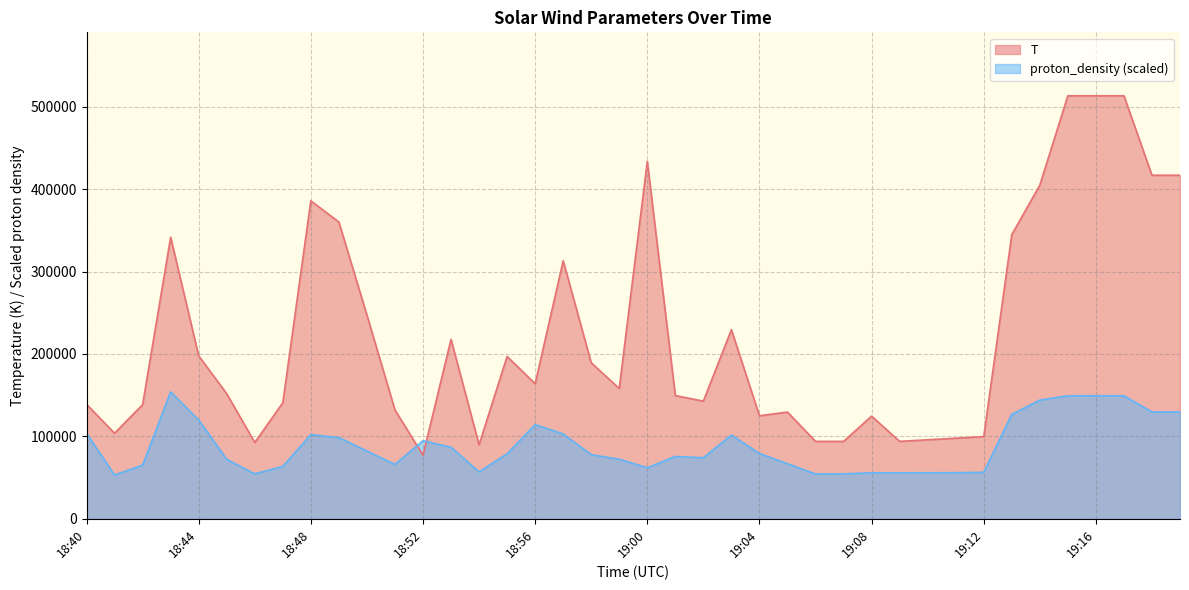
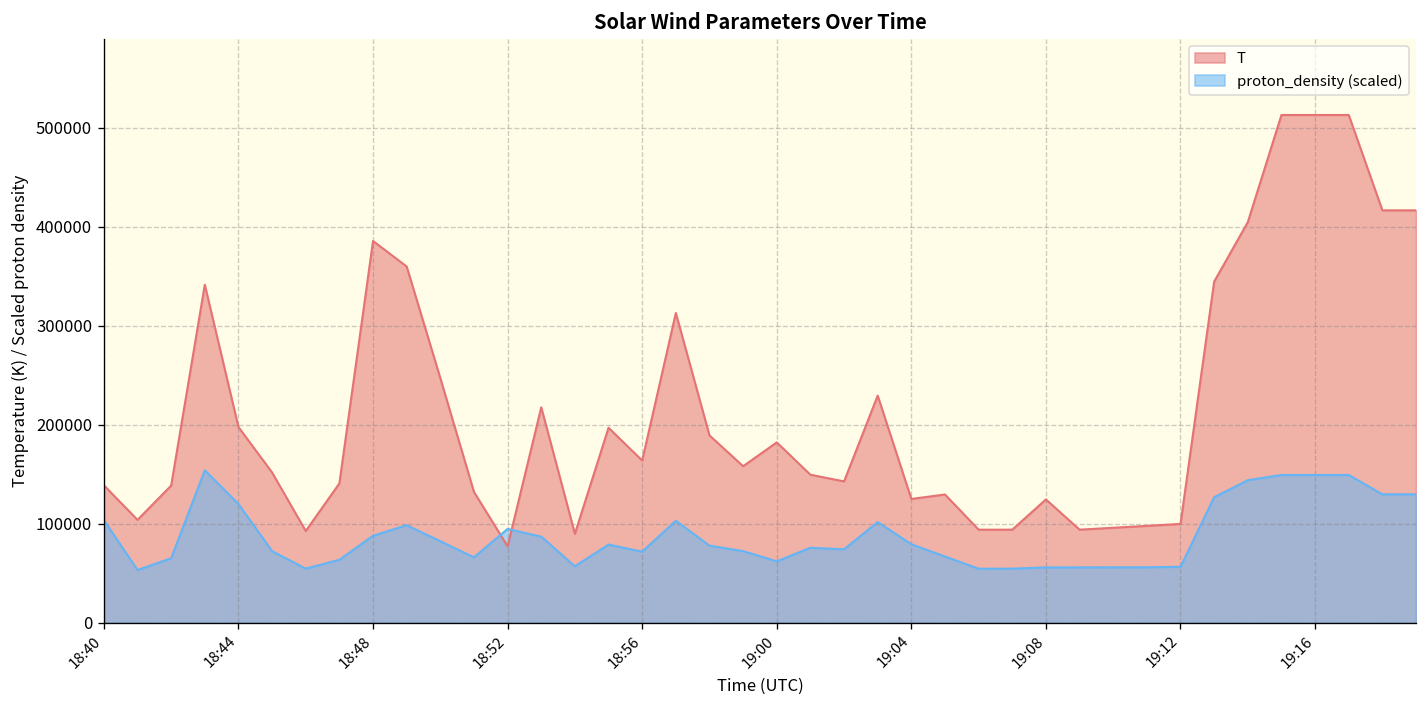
proton_density (scaled), 18:48: 100000 -> 90000
proton_density (scaled), 18:56: 110000 -> 70000
T, 19:00: 430000 -> 180000
